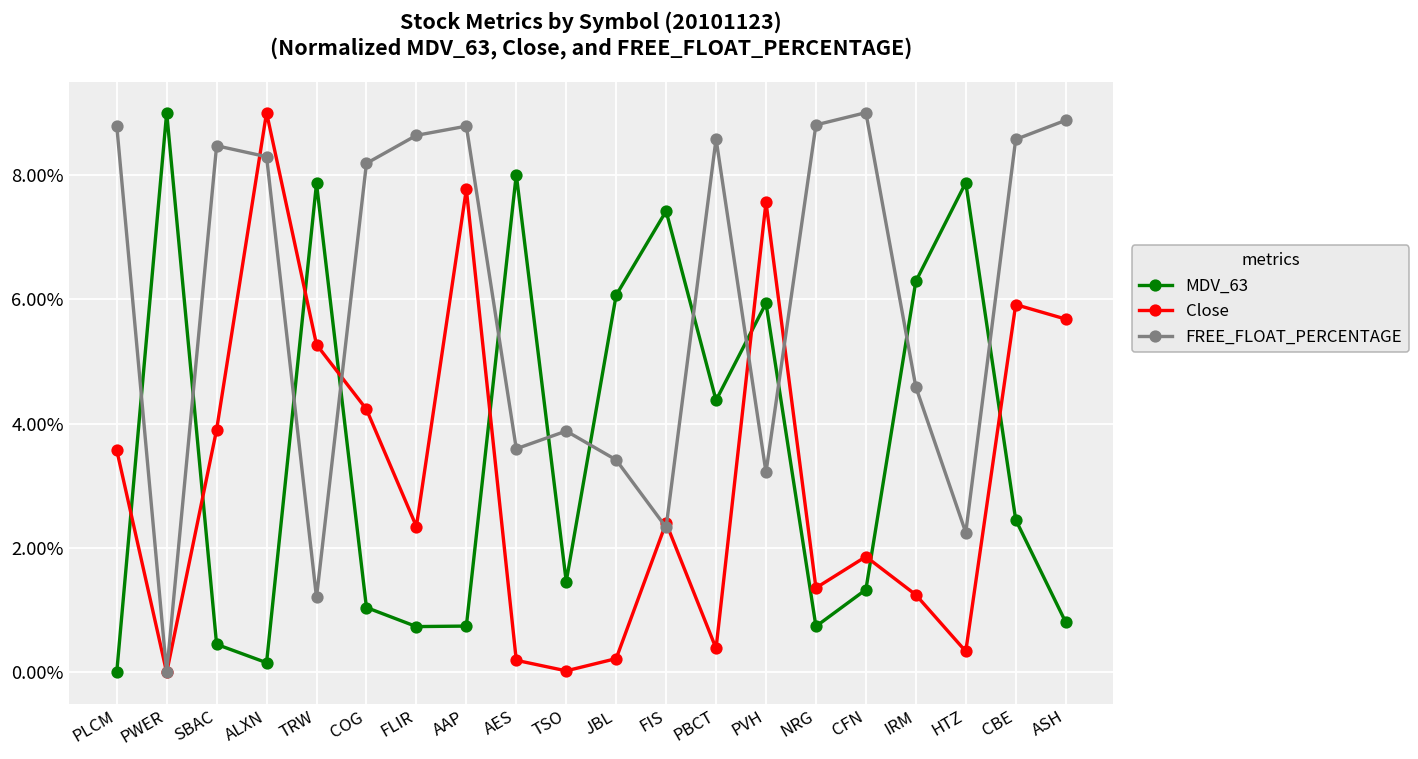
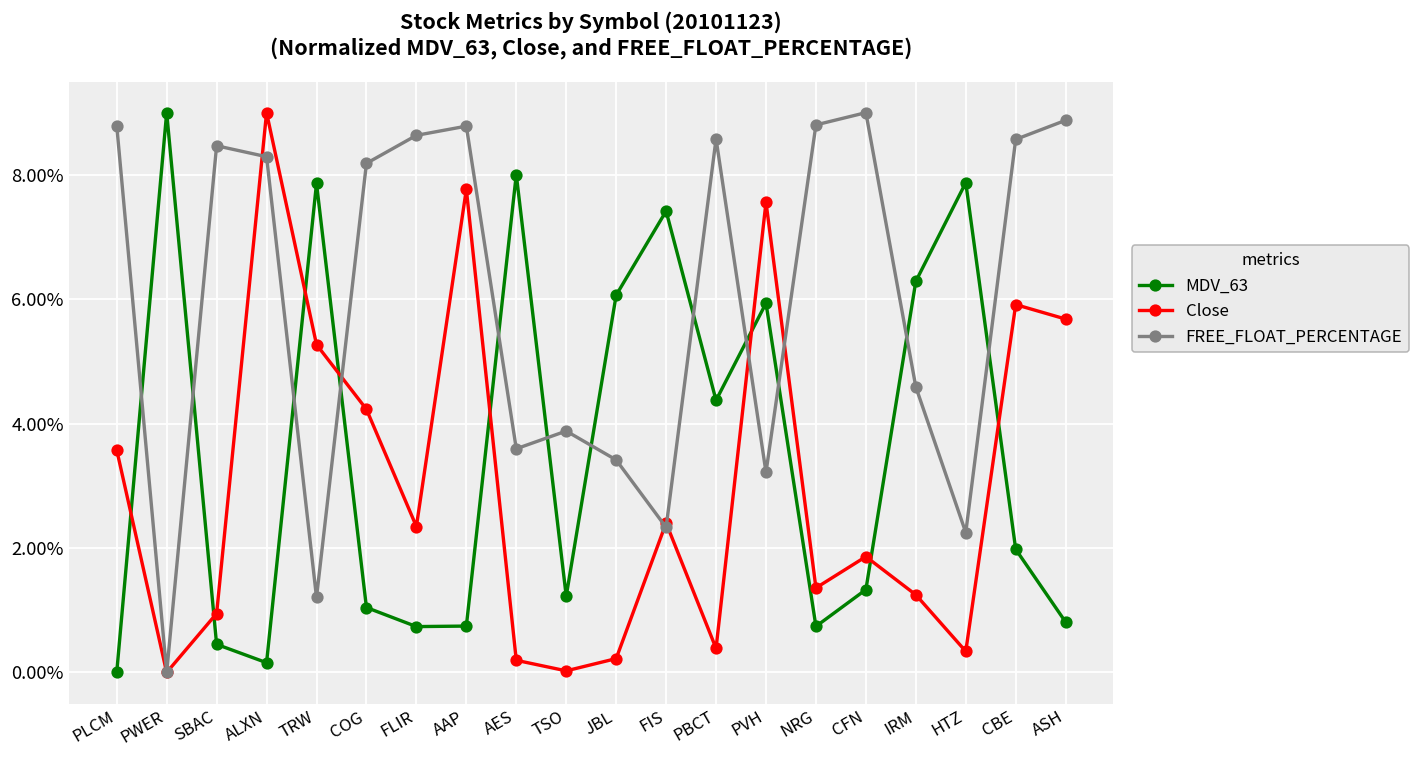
Close, SBAC: 3.9% -> 0.9%
MDV_63, TSO: 1.5% -> 1.2%
MDV_63, CBE: 2.5% -> 2.0%
